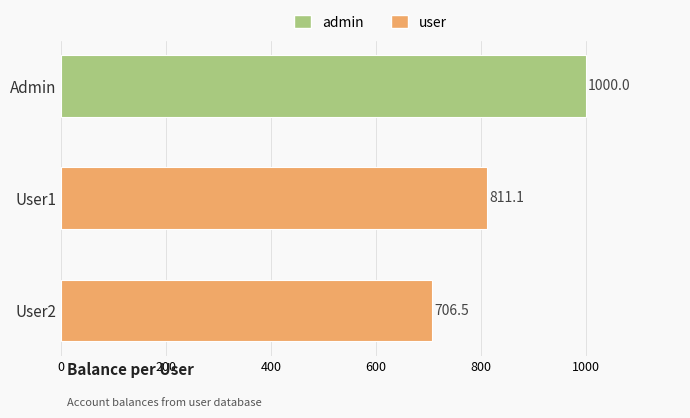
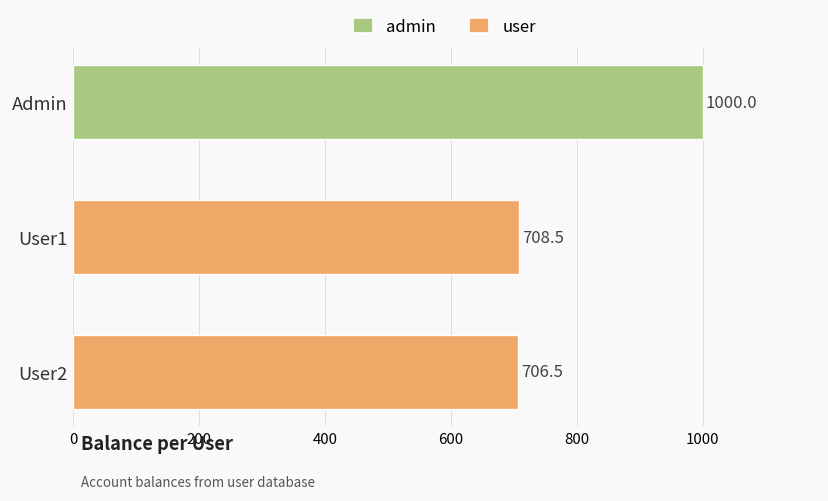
User1: 811.1 -> 708.5
